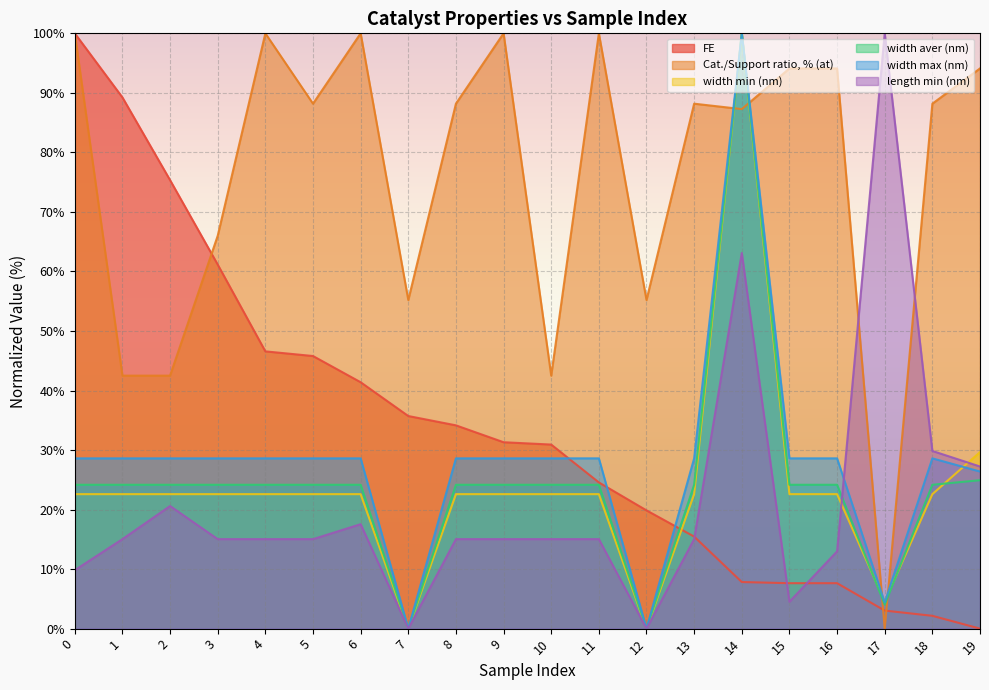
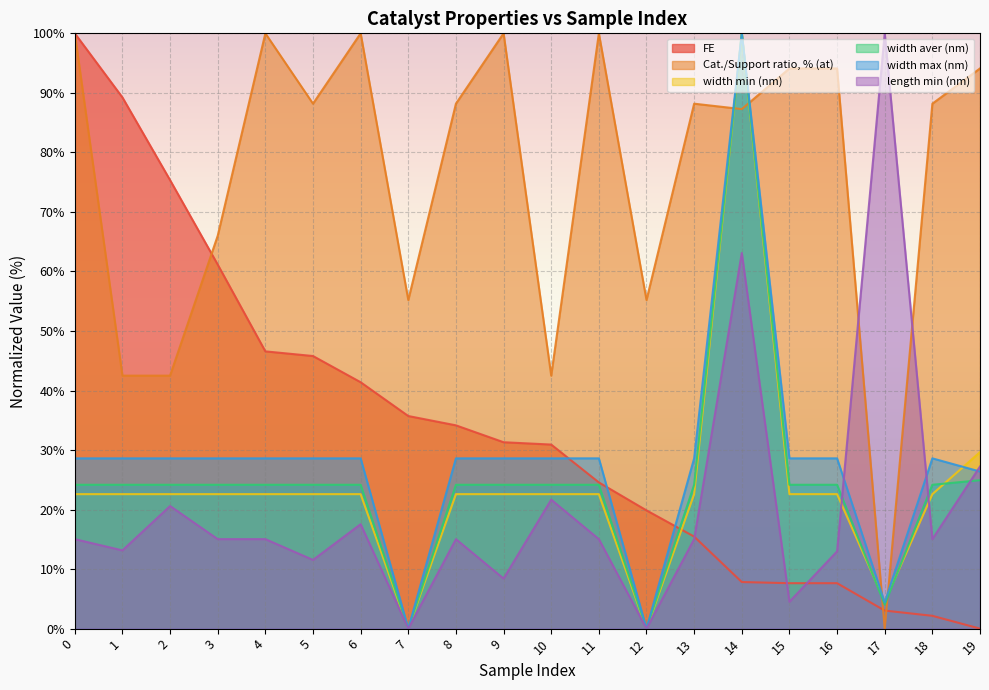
length min (nm), 0: 10% -> 15%
length min (nm), 1: 15% -> 13%
length min (nm), 5: 15% -> 12%
length min (nm), 9: 15% -> 8%
length min (nm), 10: 15% -> 22%
length min (nm), 18: 30% -> 15%
